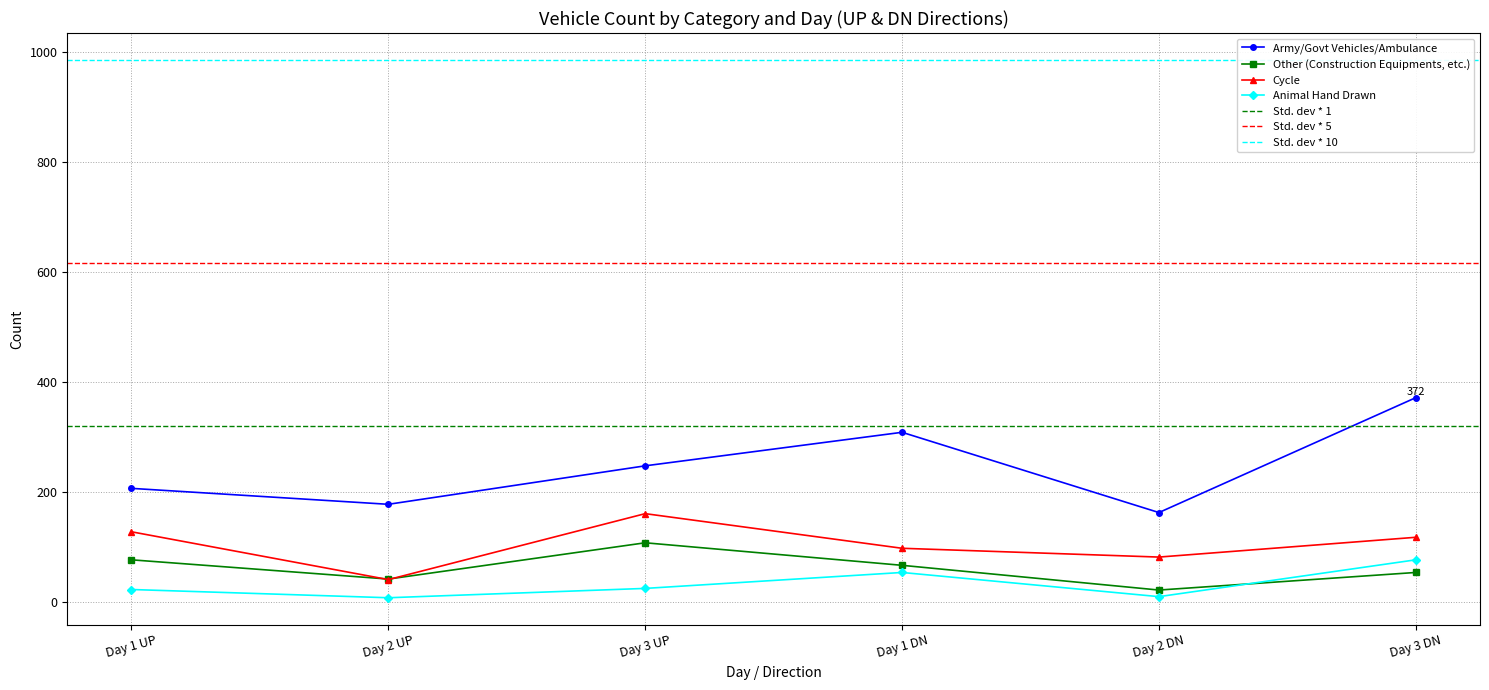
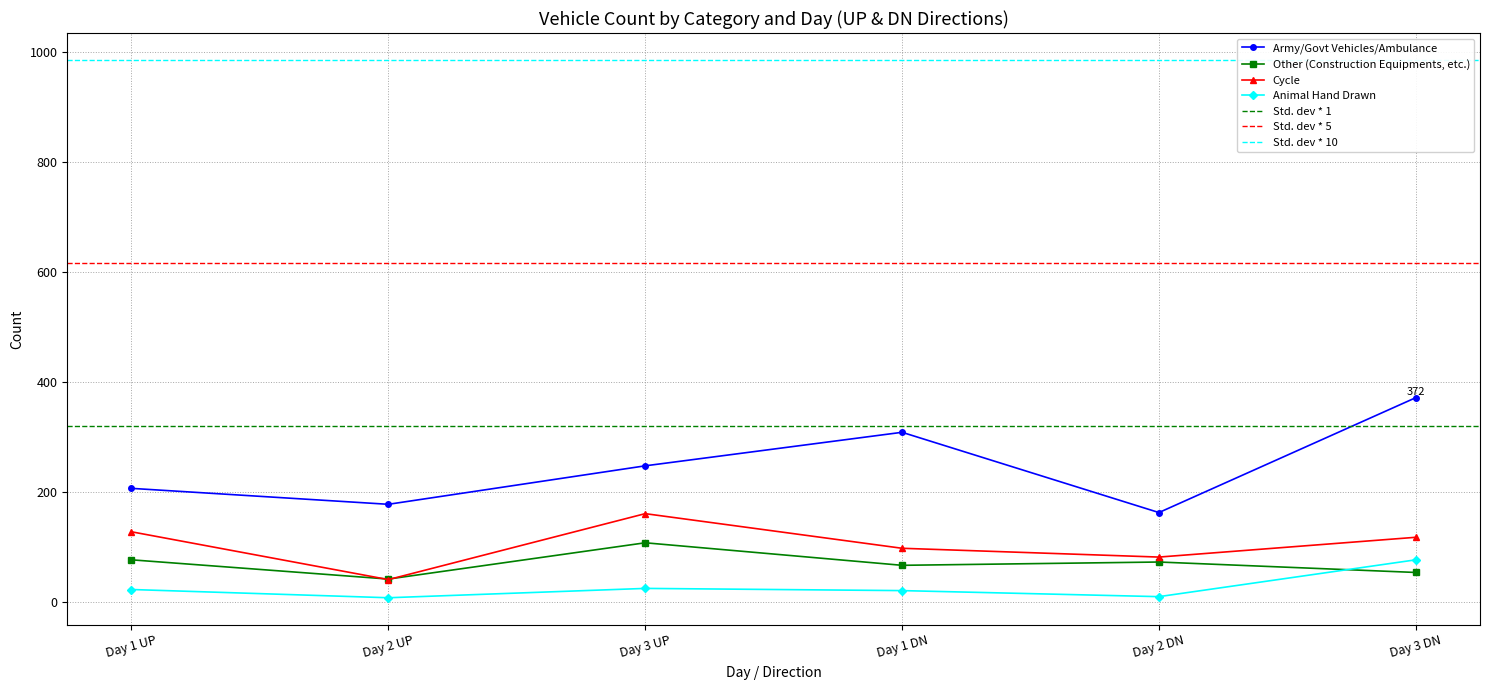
Animal Hand Drawn, Day 1 DN: 50 -> 20
Other (Construction Equipments, etc.), Day 2 DN: 20 -> 70
